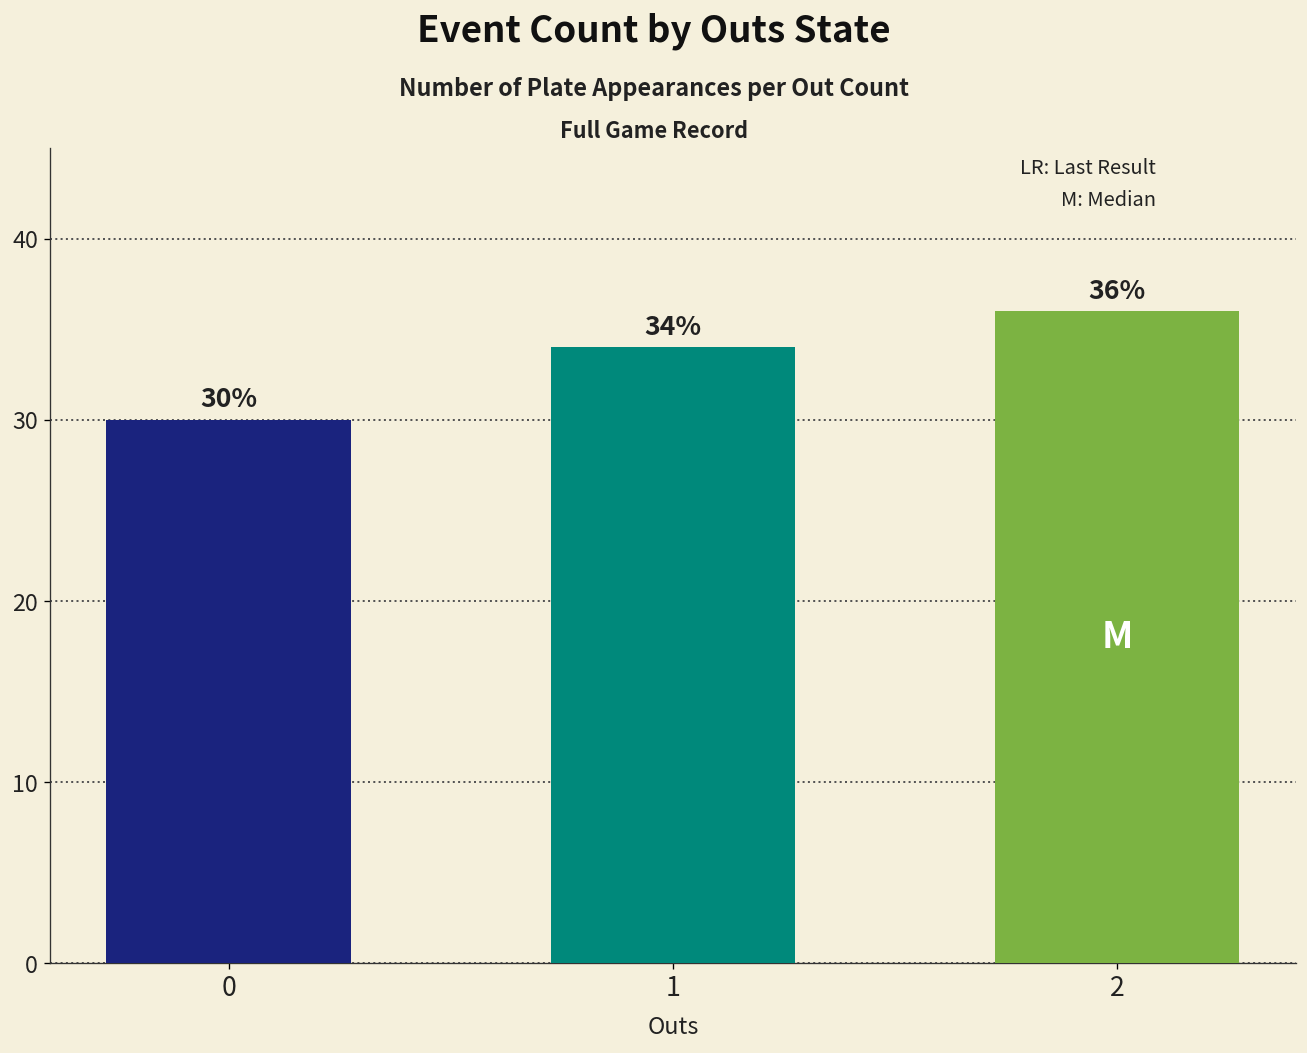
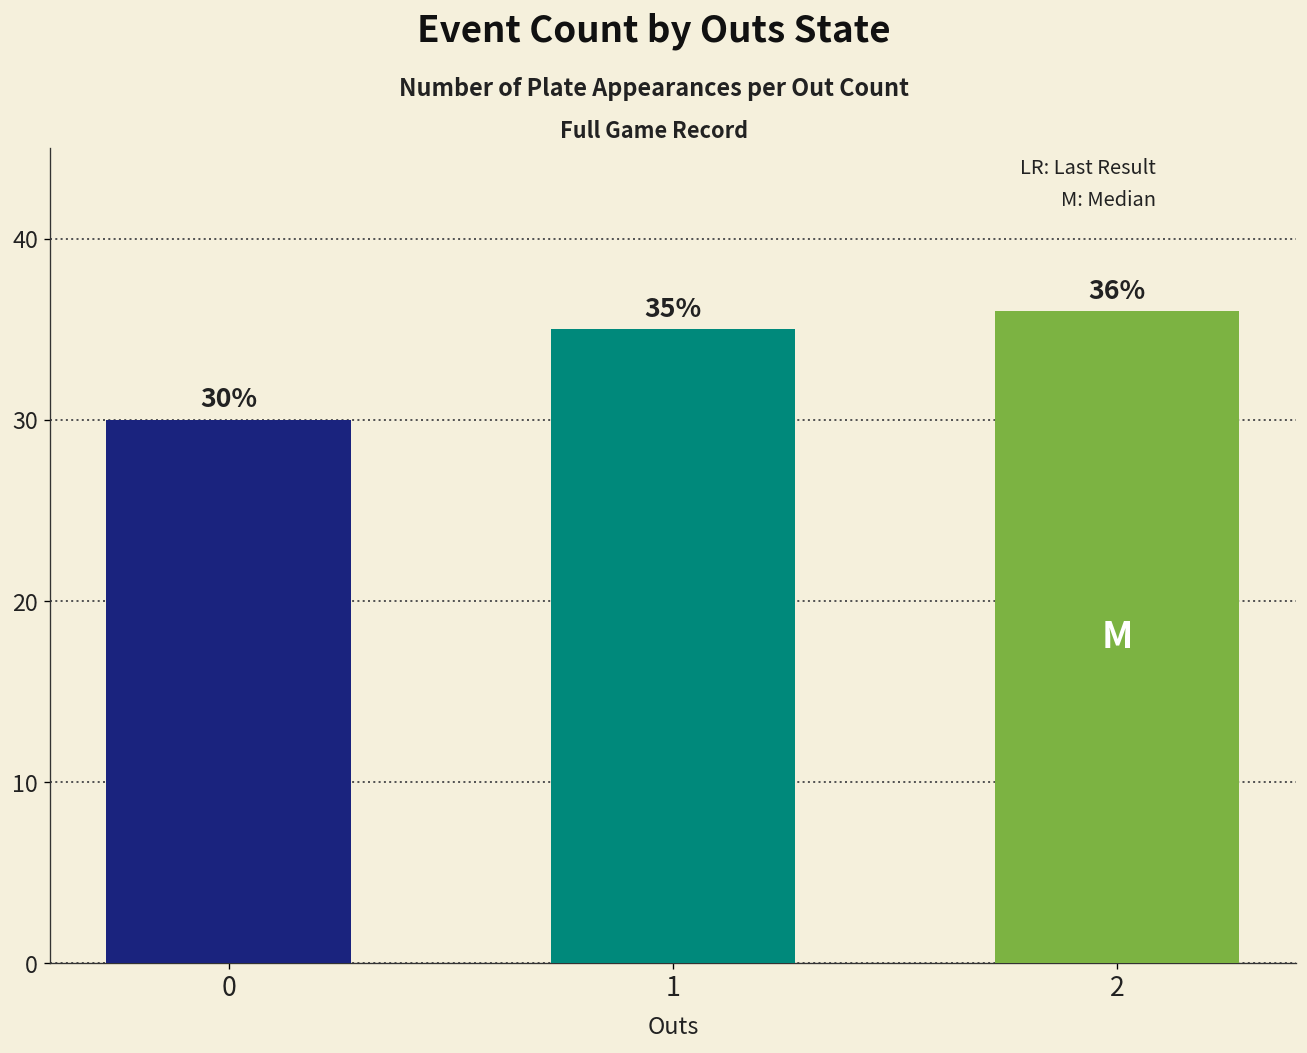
1: 34% -> 35%
